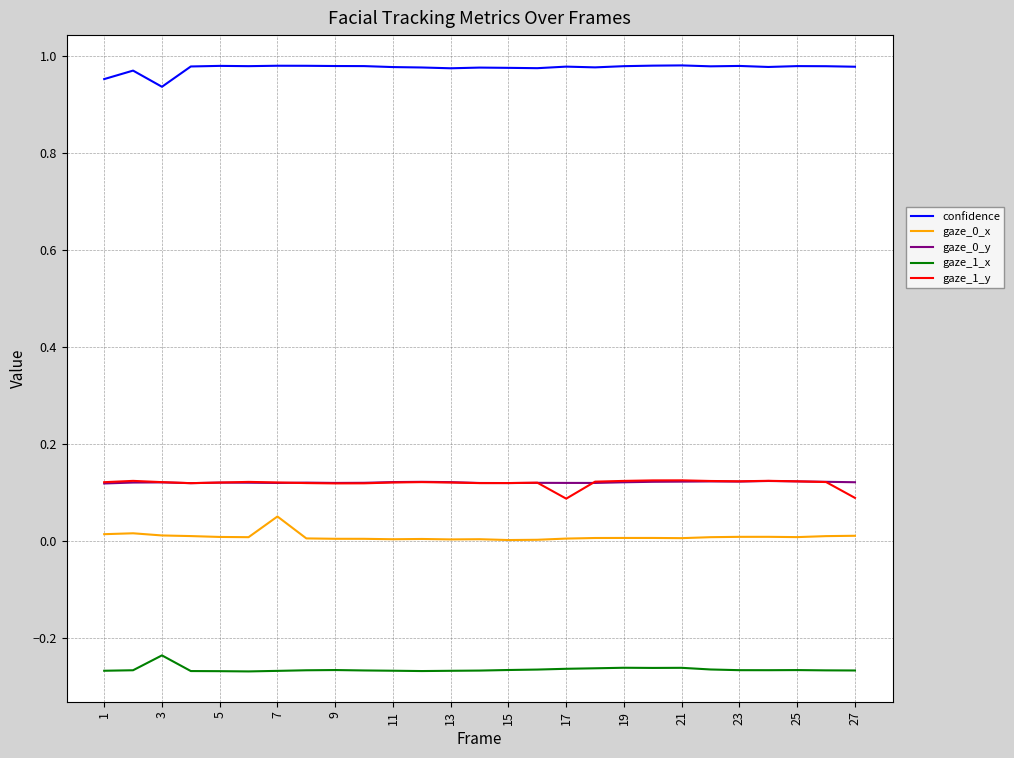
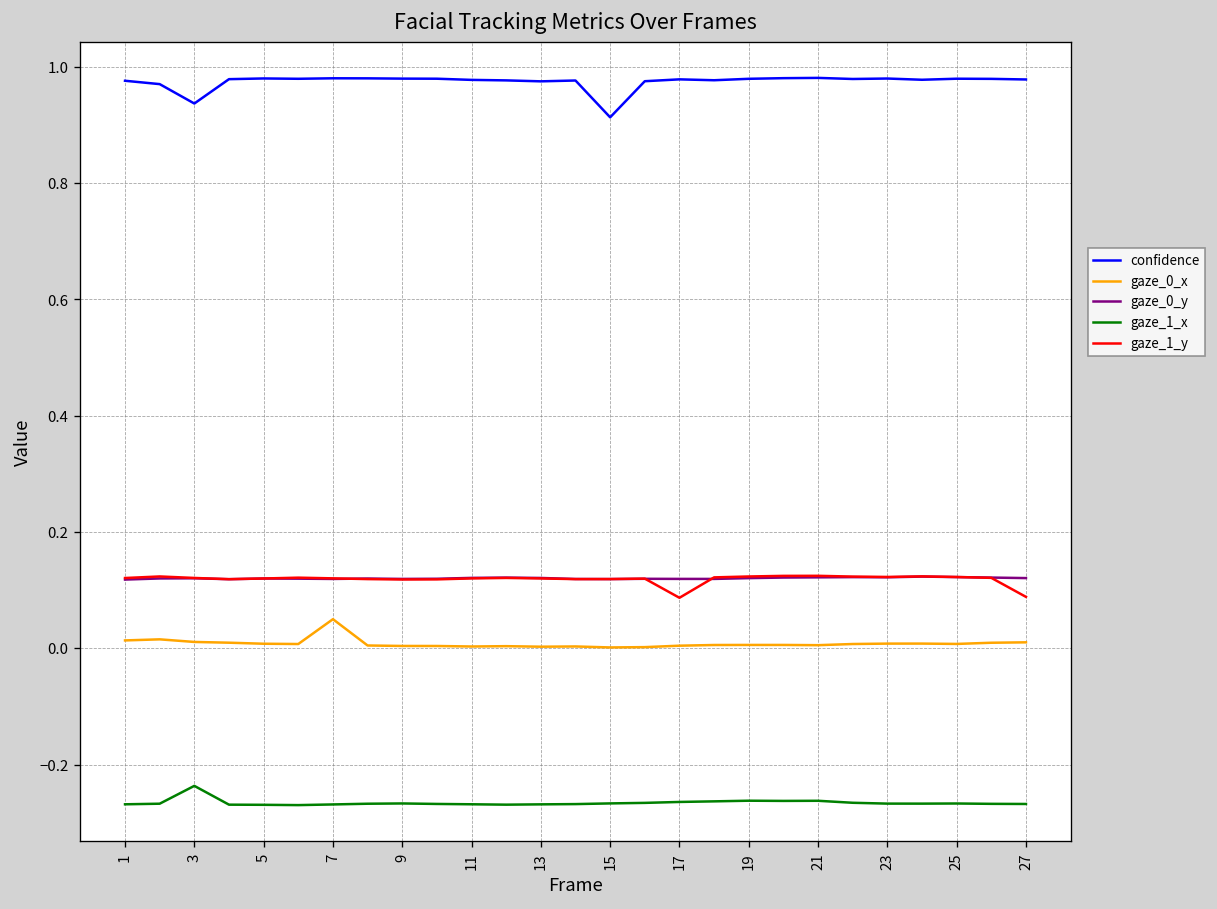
confidence, 1: 0.95 -> 0.98
confidence, 15: 0.98 -> 0.91
